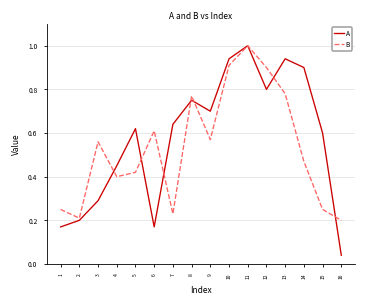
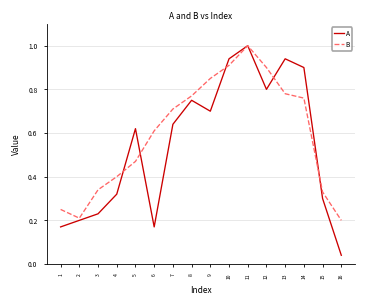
A, 3: 0.29 -> 0.23
B, 3: 0.56 -> 0.34
A, 4: 0.45 -> 0.32
B, 5: 0.42 -> 0.47
B, 7: 0.23 -> 0.71
B, 9: 0.57 -> 0.85
B, 14: 0.47 -> 0.76
A, 15: 0.6 -> 0.3
B, 15: 0.25 -> 0.33
